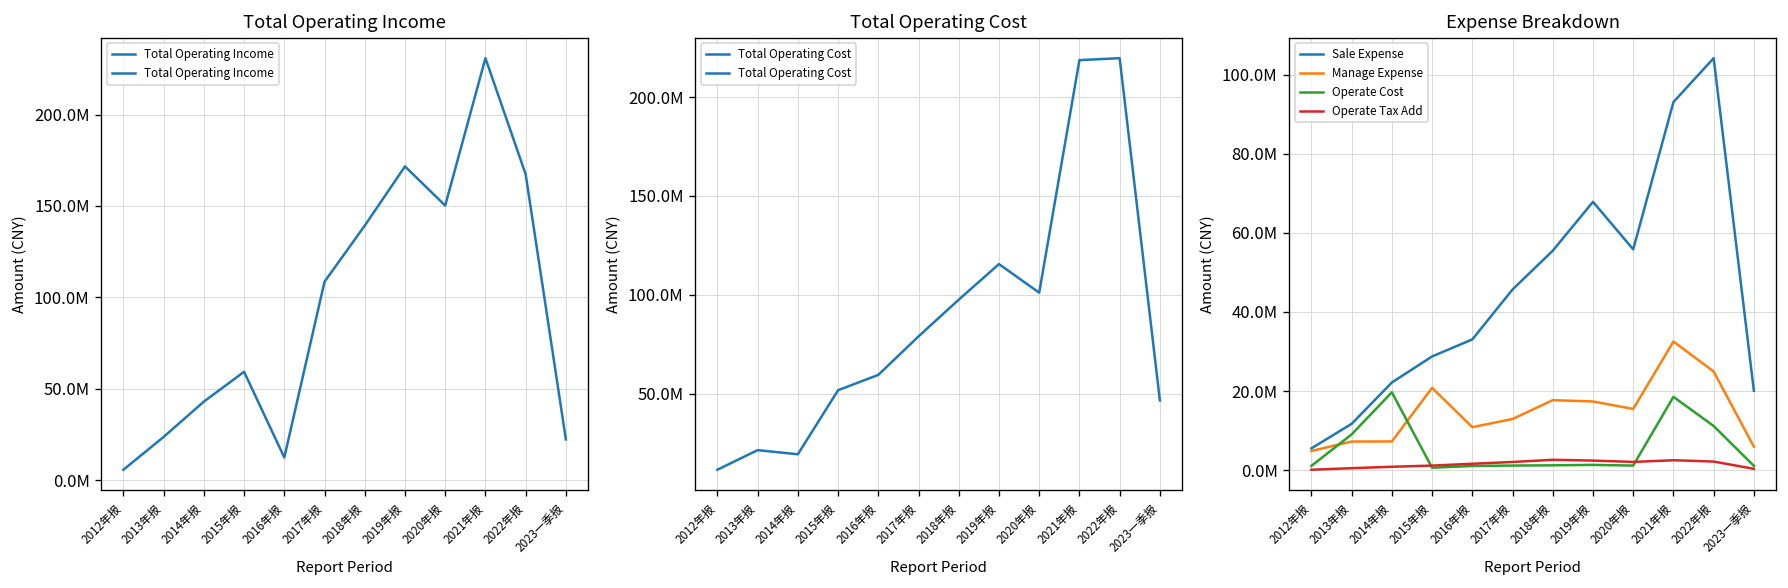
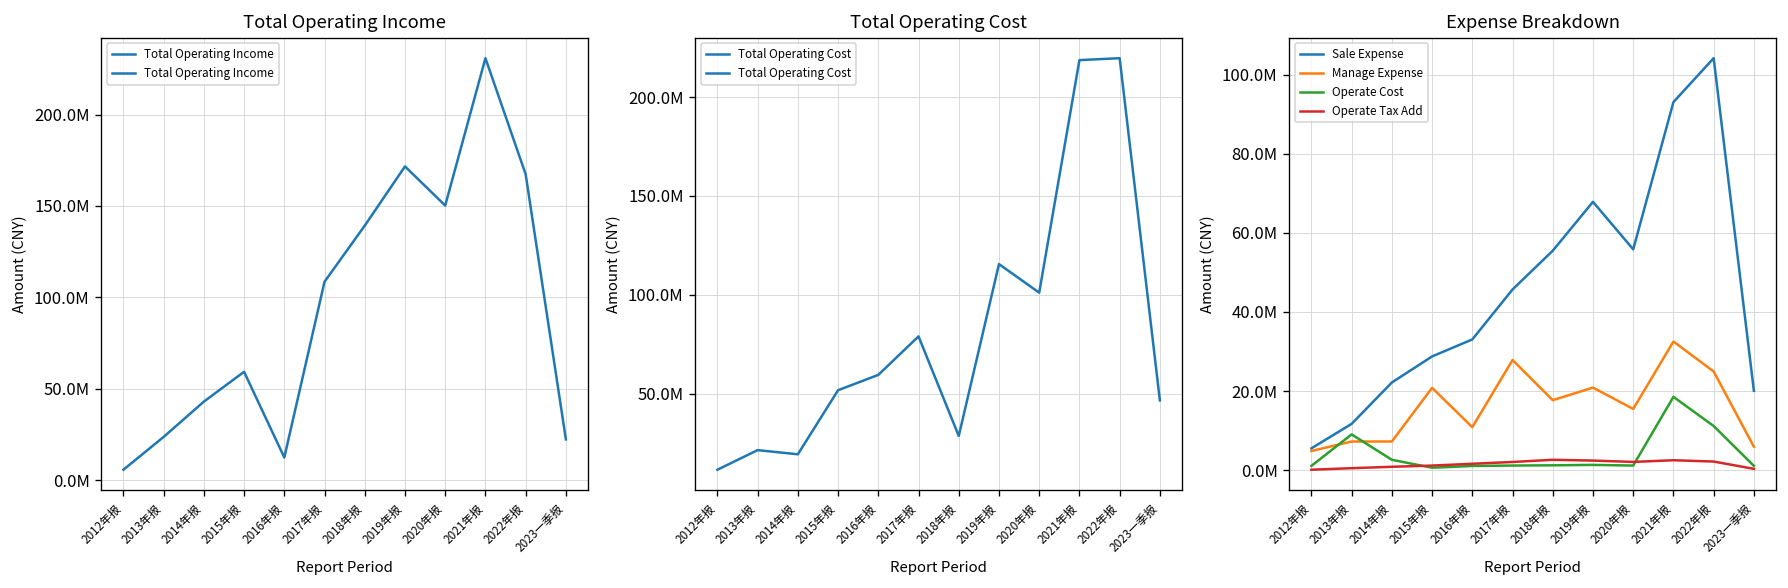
Total Operating Cost, 2018年报: 98000000 -> 29000000
Expense Breakdown, Operate Cost, 2014年报: 20000000 -> 3000000
Expense Breakdown, Manage Expense, 2017年报: 13000000 -> 28000000
Expense Breakdown, Manage Expense, 2019年报: 17000000 -> 21000000
